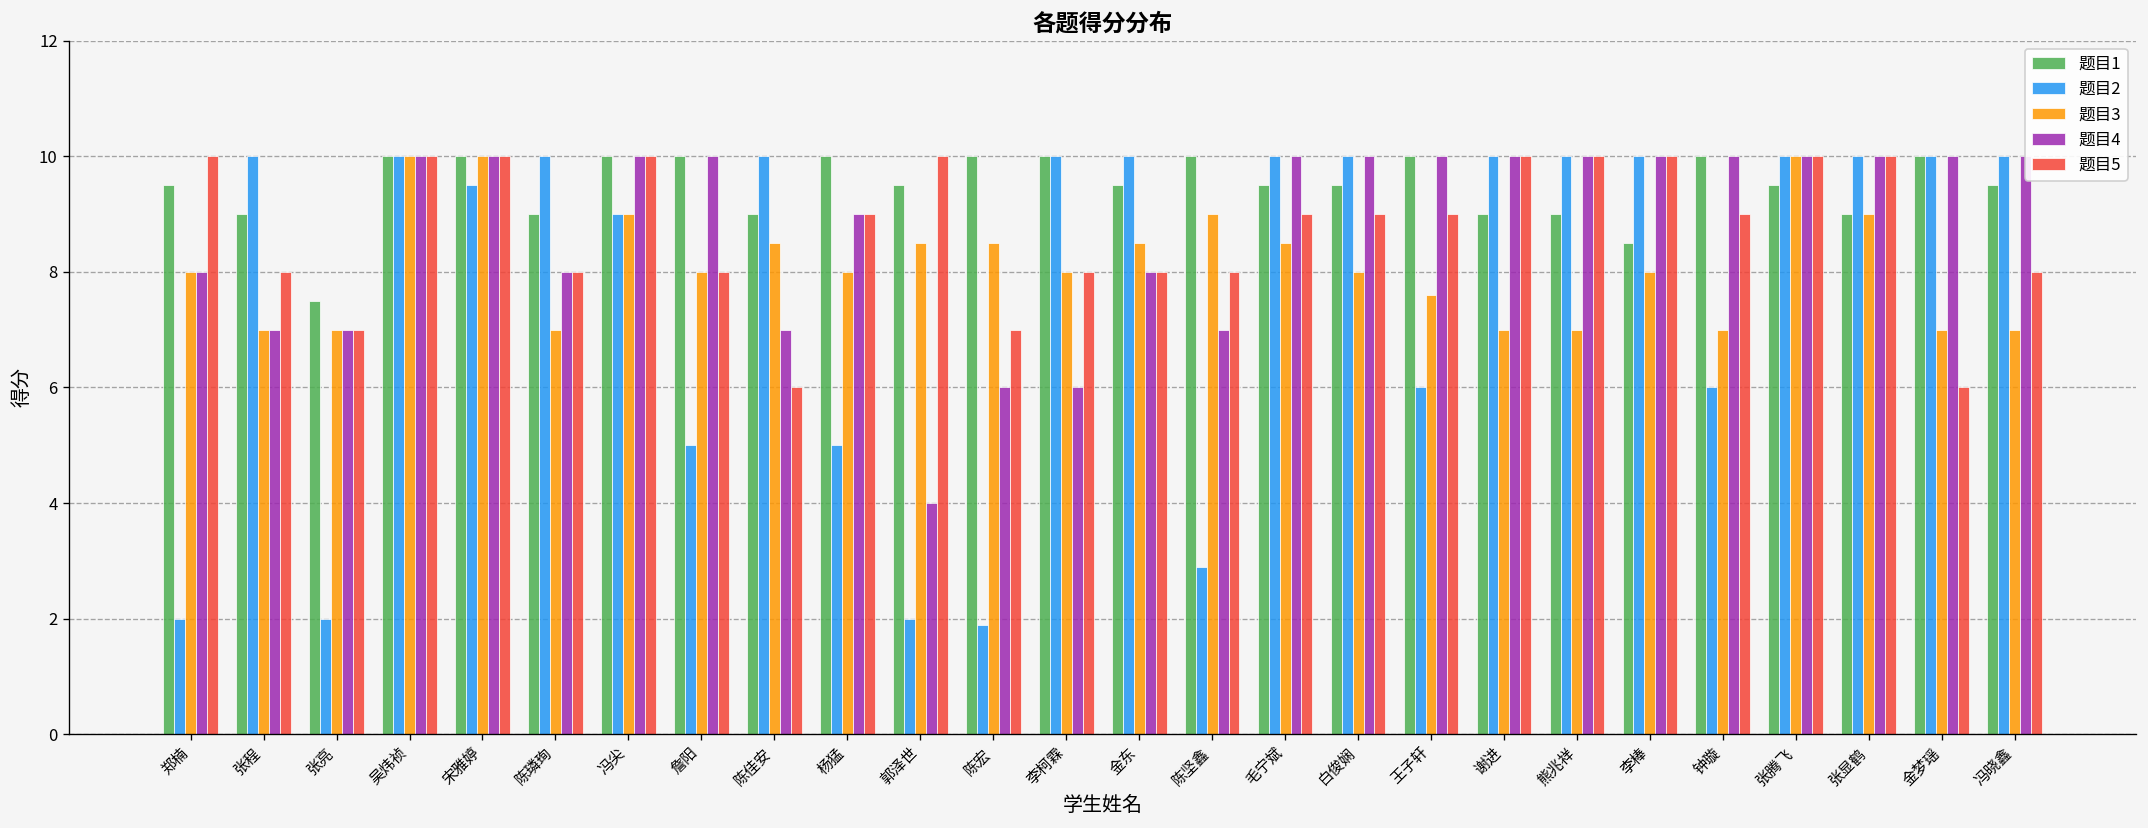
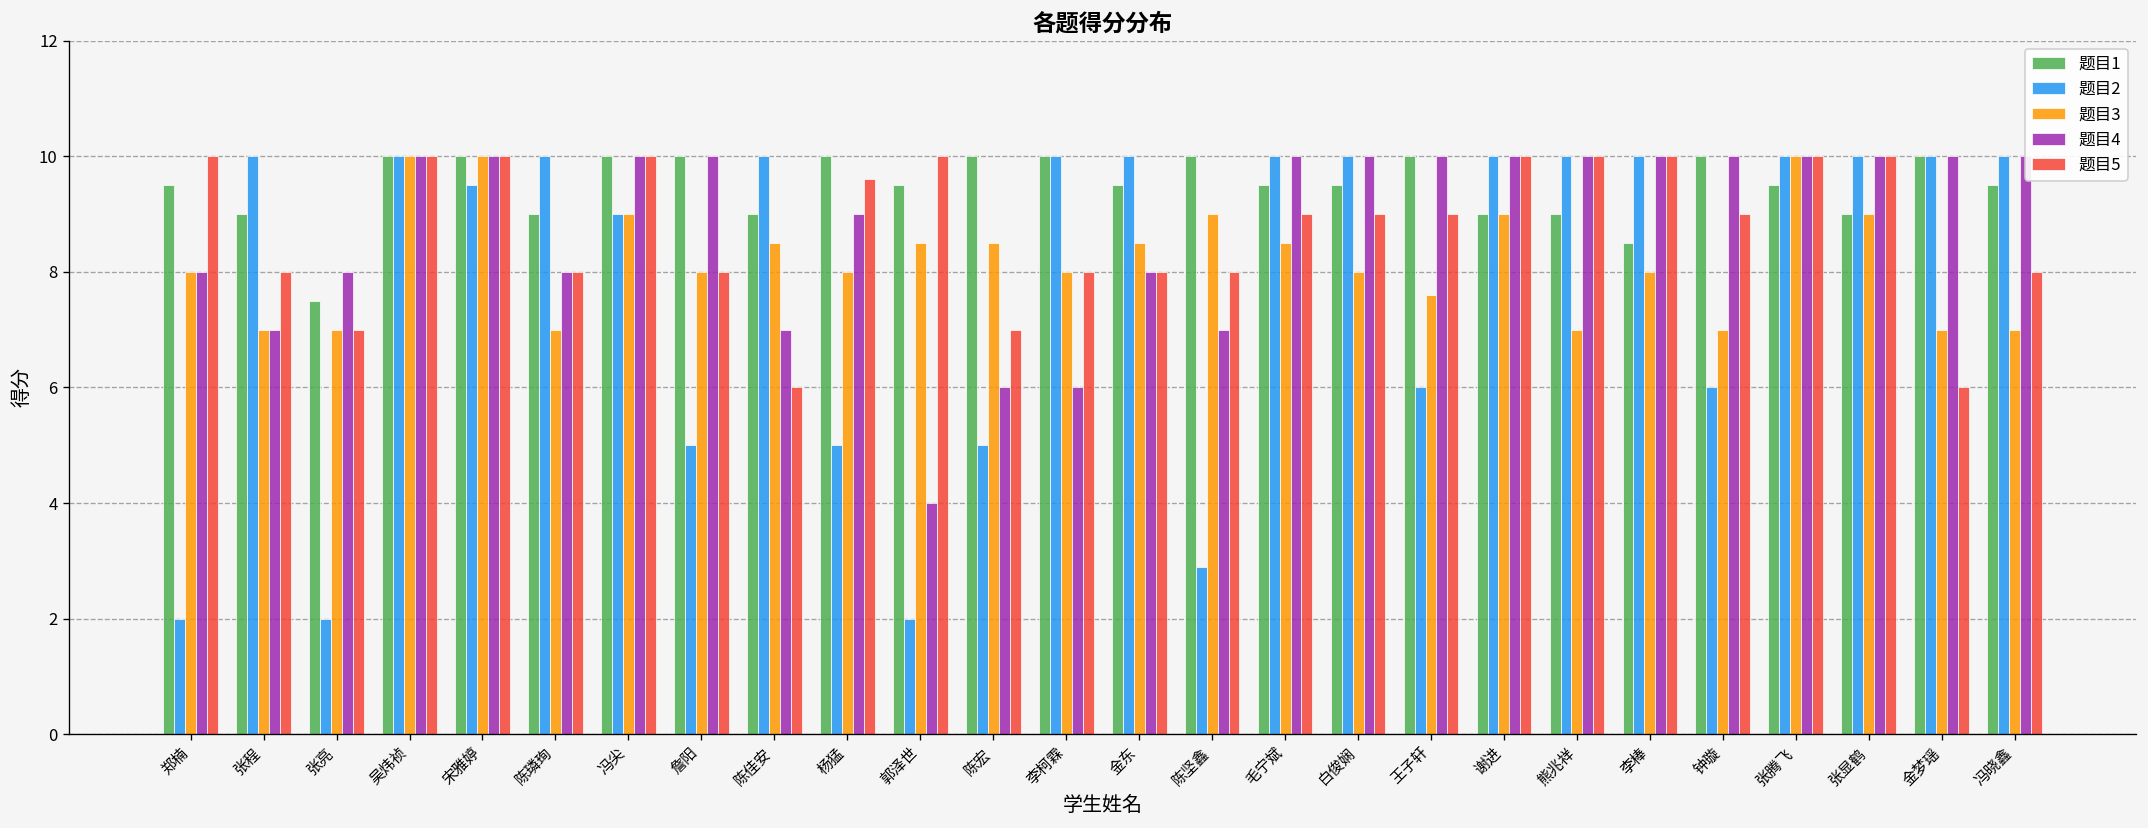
题目4, 张亮: 7 -> 8
题目5, 杨猛: 9.0 -> 9.6
题目2, 陈宏: 1.9 -> 5.0
题目3, 谢进: 7 -> 9
